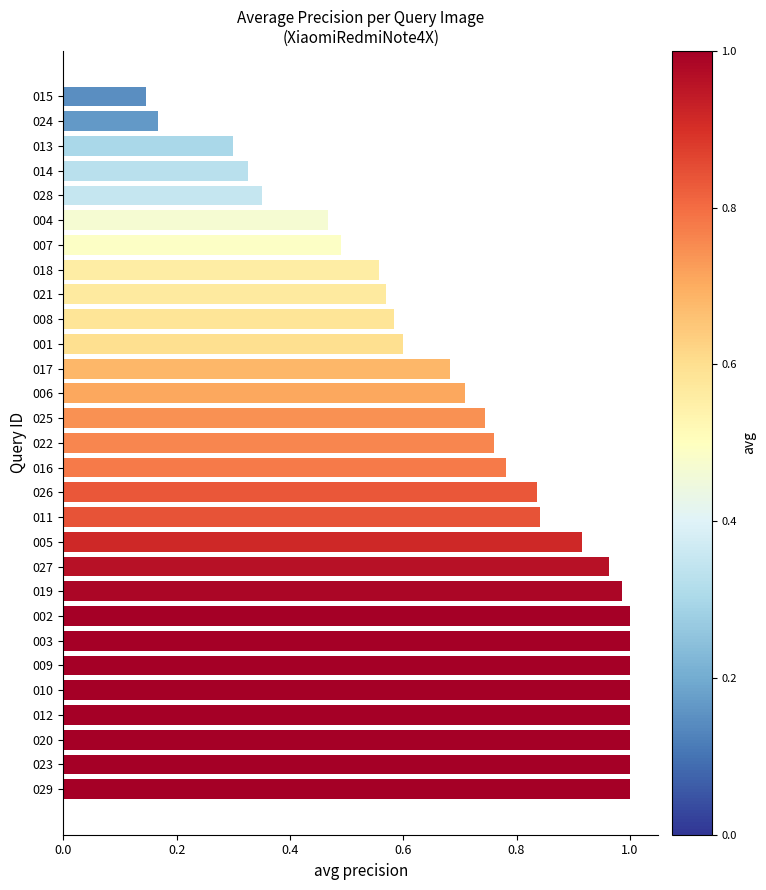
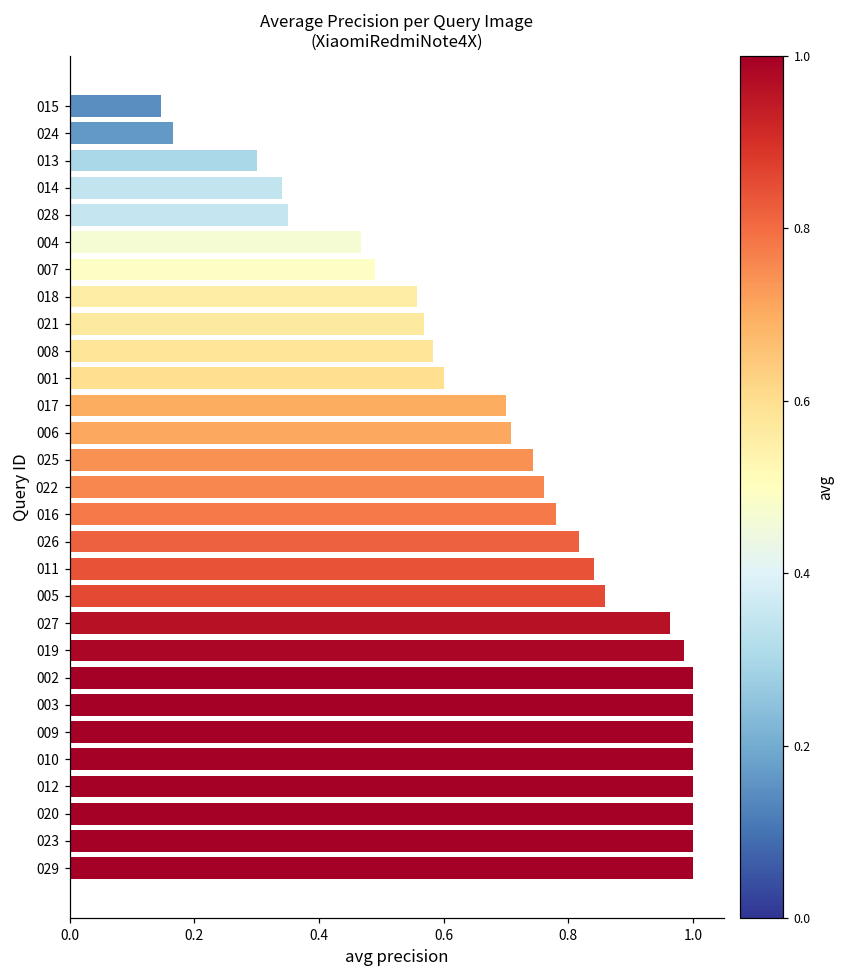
014: 0.33 -> 0.34
017: 0.68 -> 0.70
026: 0.84 -> 0.82
005: 0.91 -> 0.86
